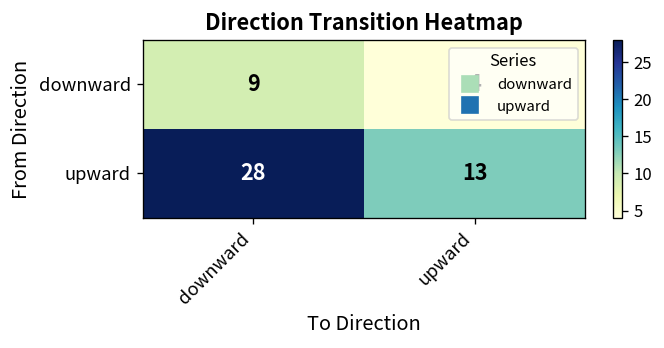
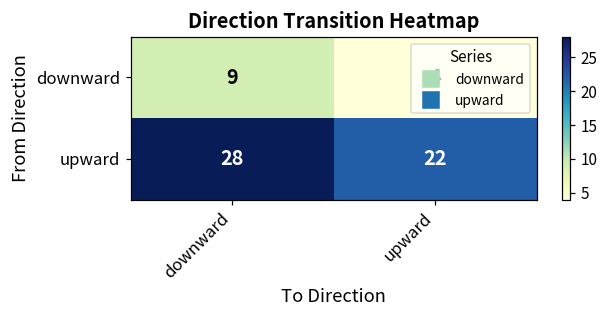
upward, upward: 13 -> 22
